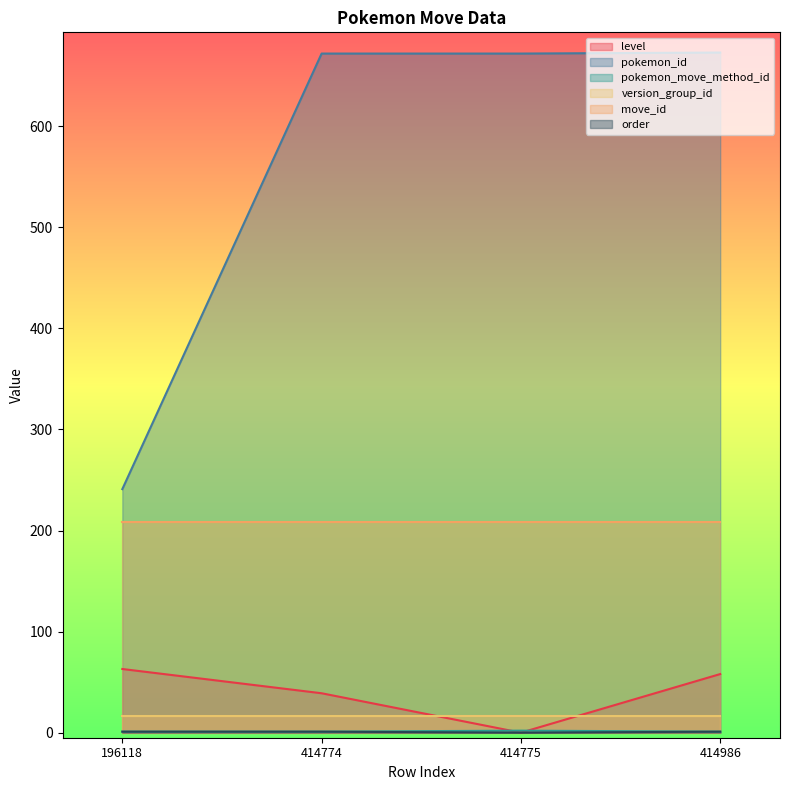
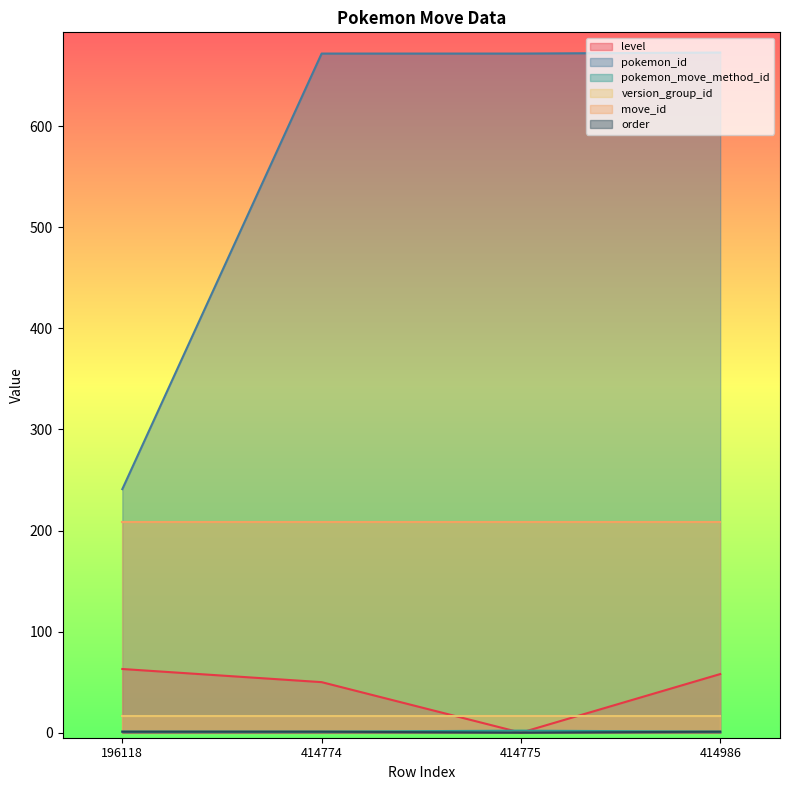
level, 414774: 39 -> 50
